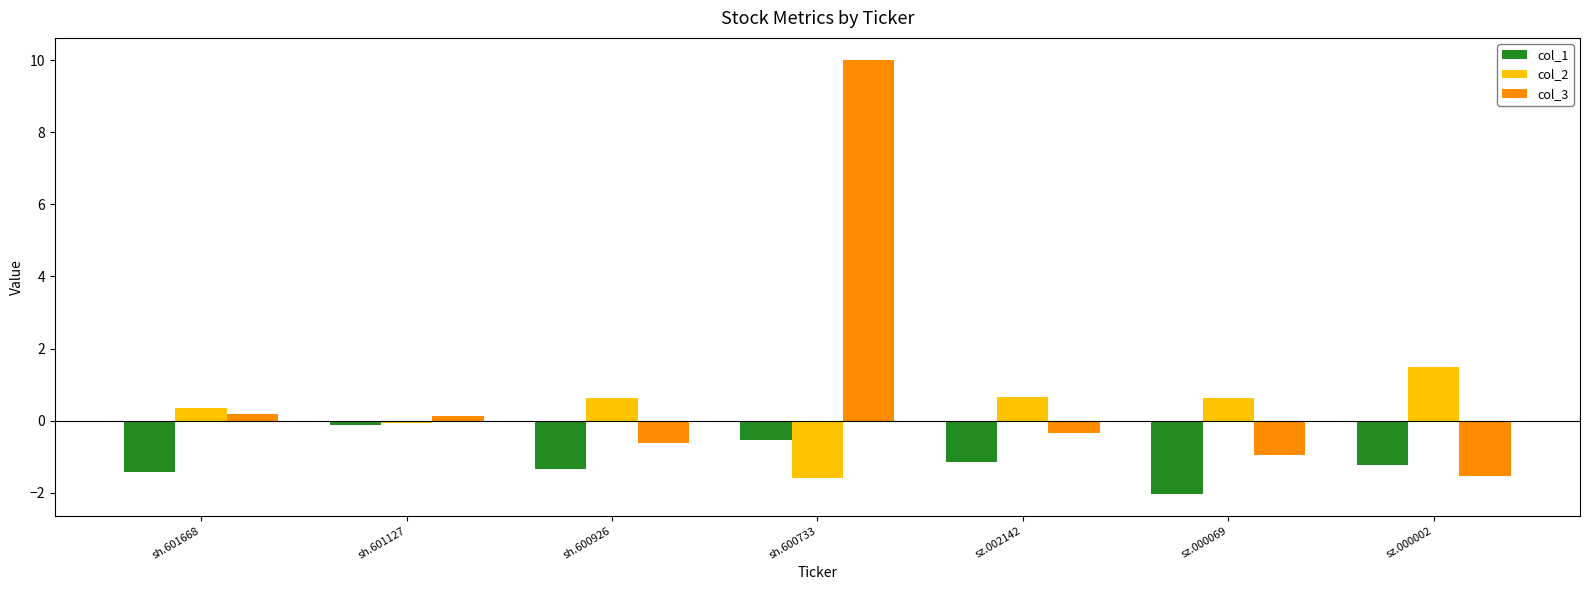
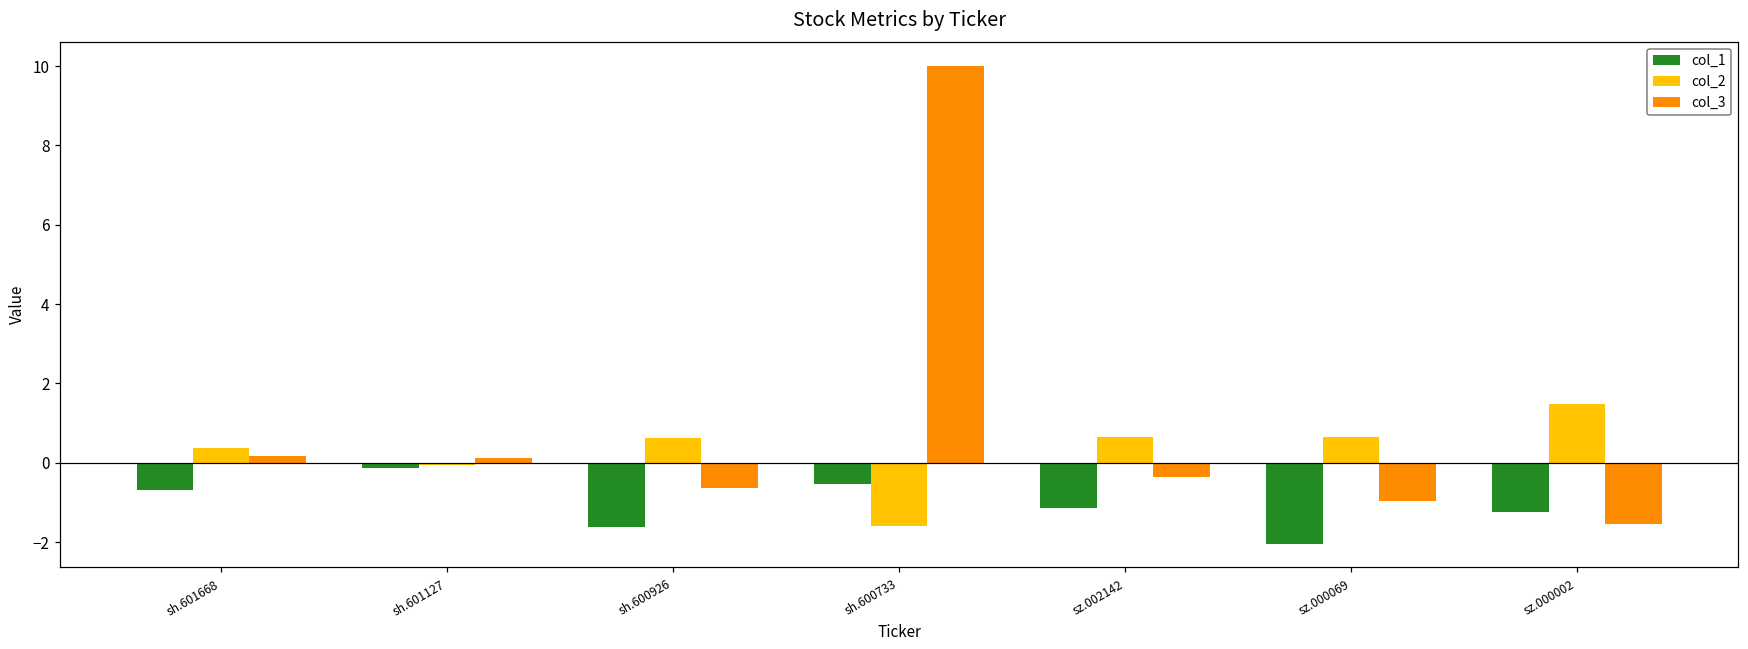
col_1, sh.601668: -1.4 -> -0.7
col_1, sh.600926: -1.3 -> -1.6
